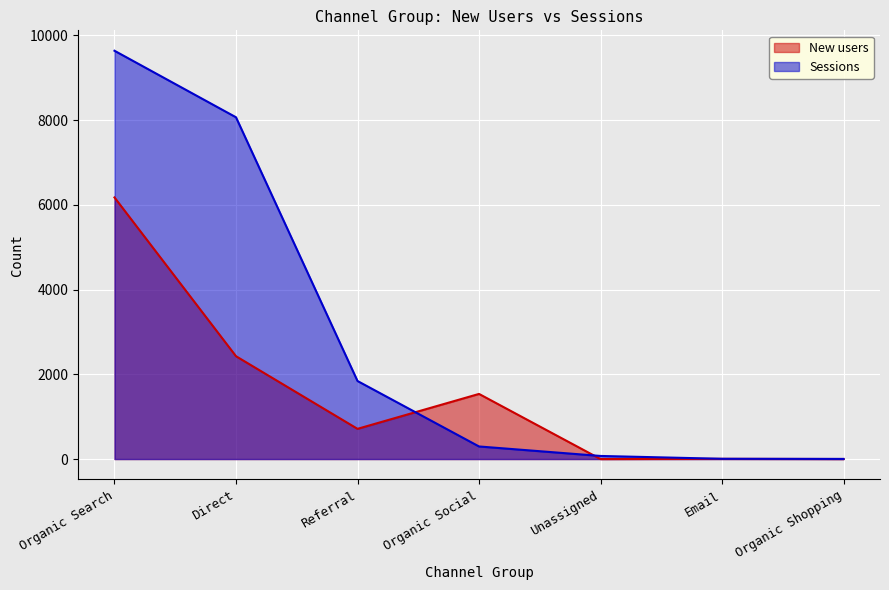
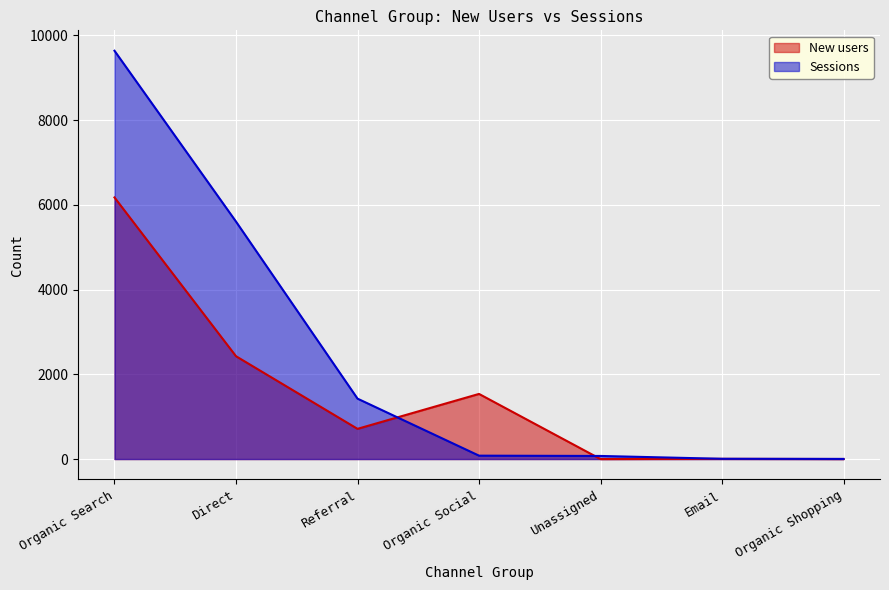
Sessions, Direct: 8100 -> 5600
Sessions, Referral: 1800 -> 1400
Sessions, Organic Social: 300 -> 100
